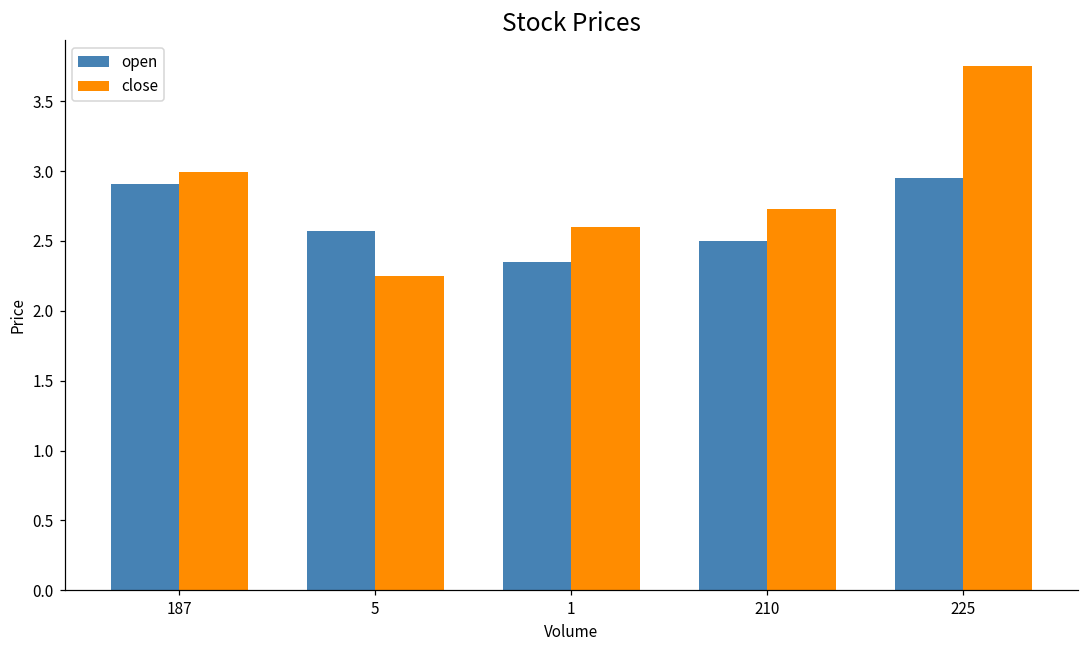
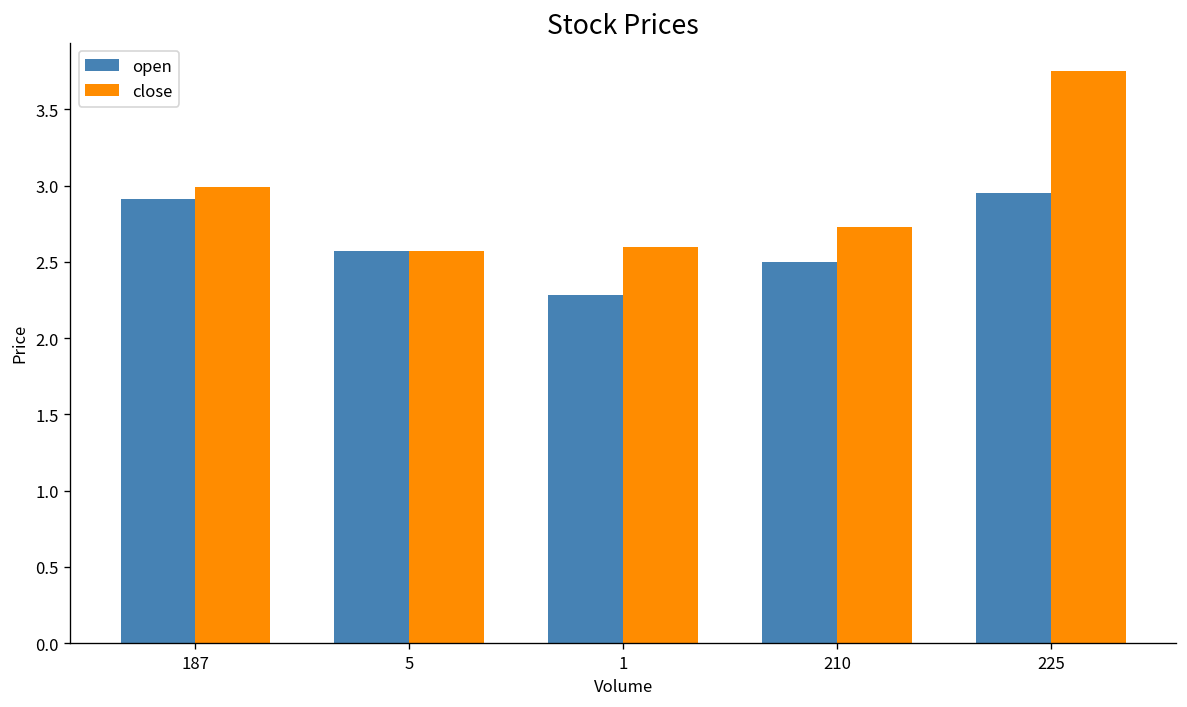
close, 5: 2.25 -> 2.57
open, 1: 2.35 -> 2.28
